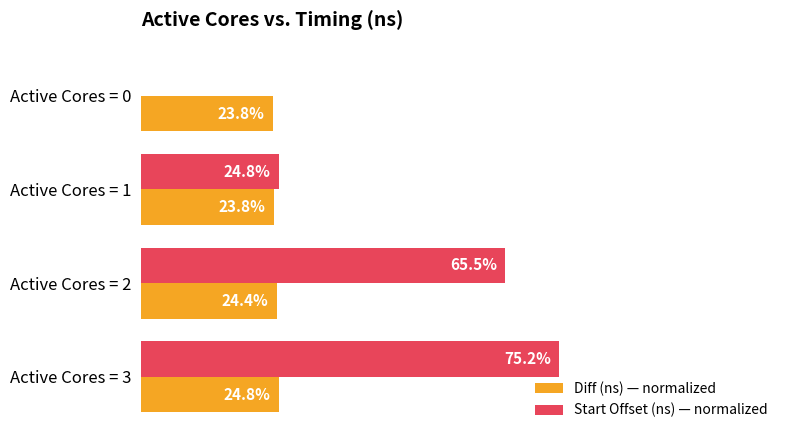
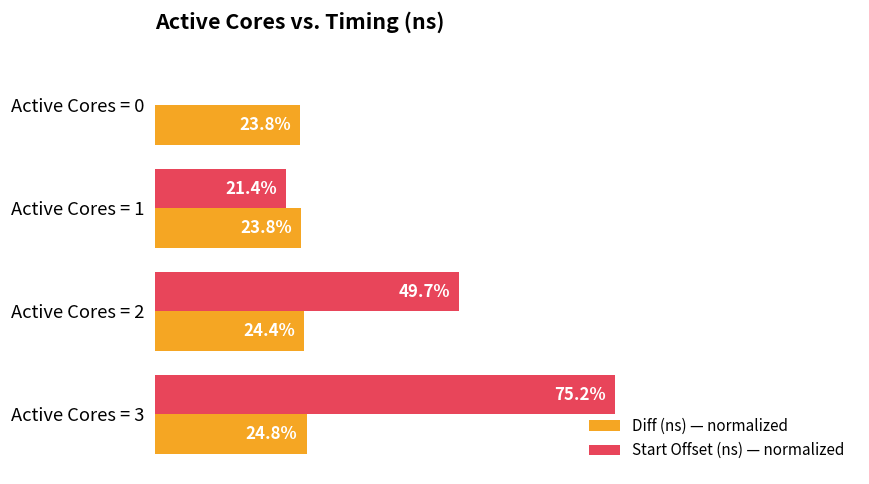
Start Offset (ns) — normalized, Active Cores = 1: 24.8% -> 21.4%
Start Offset (ns) — normalized, Active Cores = 2: 65.5% -> 49.7%
